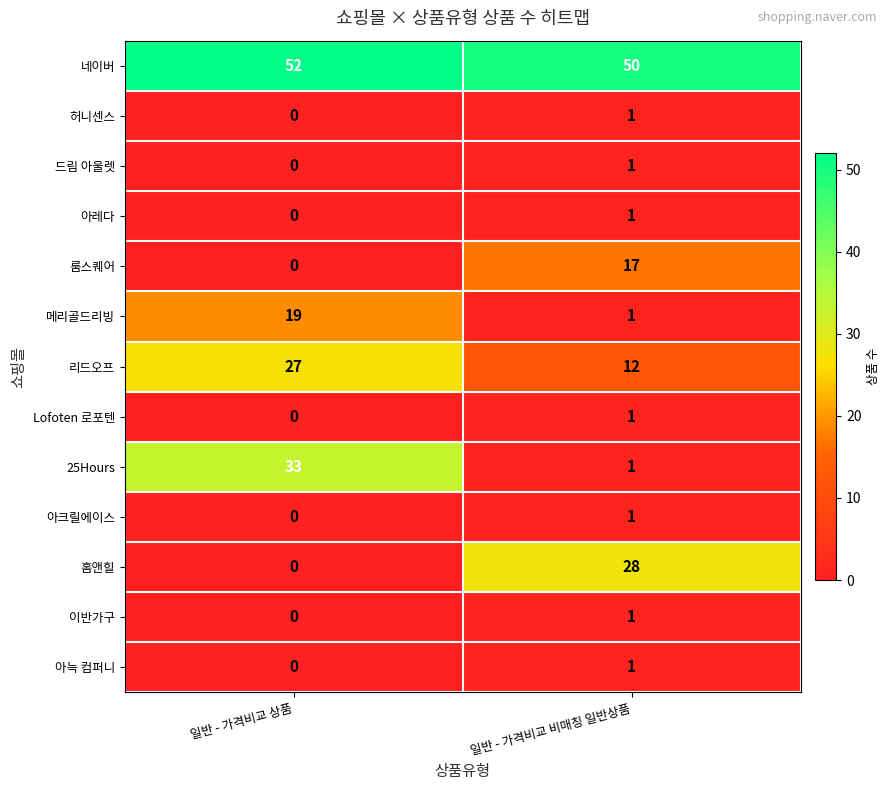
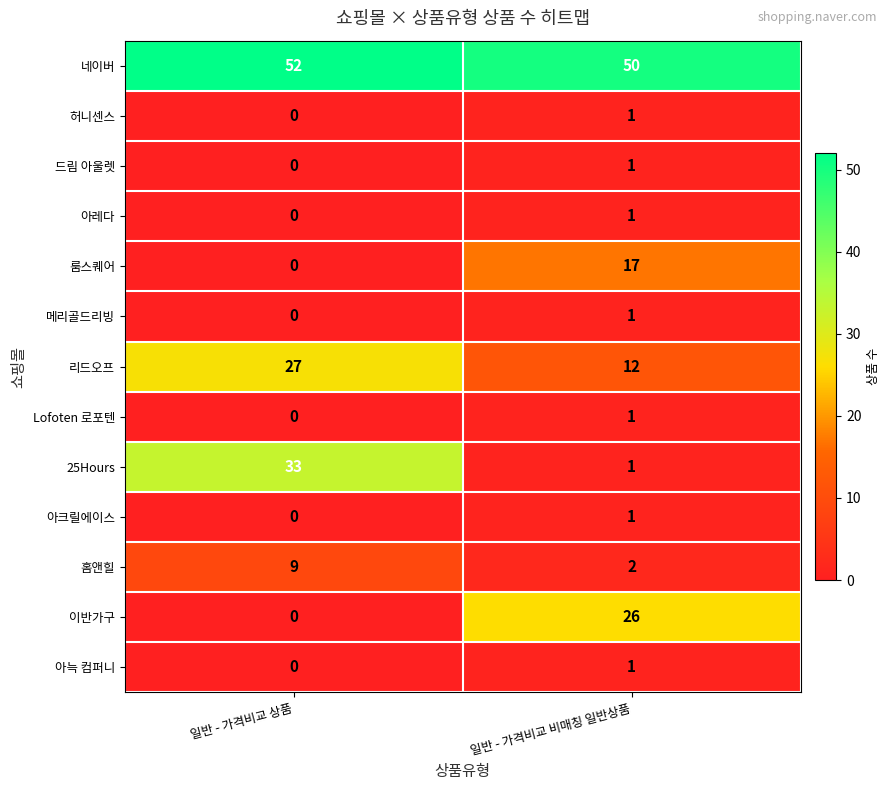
메리골드리빙, 일반 - 가격비교 상품: 19 -> 0
홈앤힐, 일반 - 가격비교 상품: 0 -> 9
홈앤힐, 일반 - 가격비교 비매칭 일반상품: 28 -> 2
이반가구, 일반 - 가격비교 비매칭 일반상품: 1 -> 26
